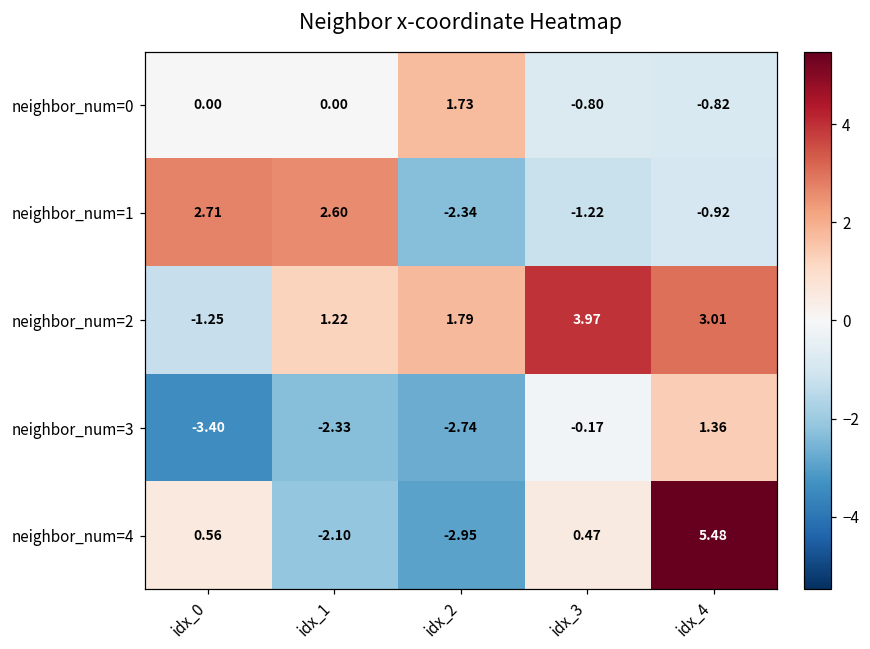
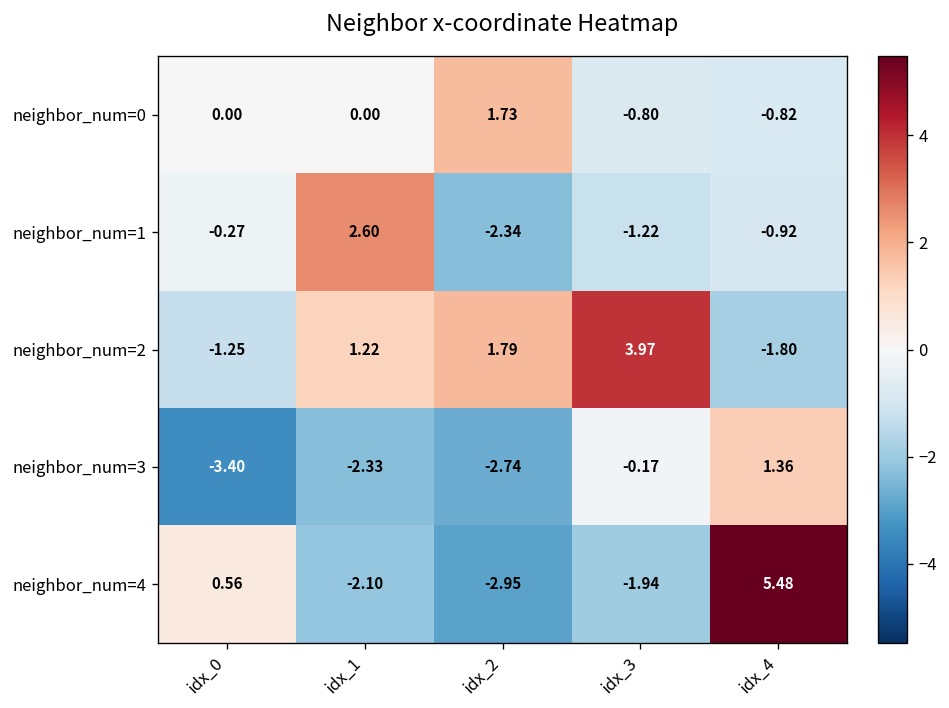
neighbor_num=1, idx_0: 2.71 -> -0.27
neighbor_num=2, idx_4: 3.01 -> -1.80
neighbor_num=4, idx_3: 0.47 -> -1.94
